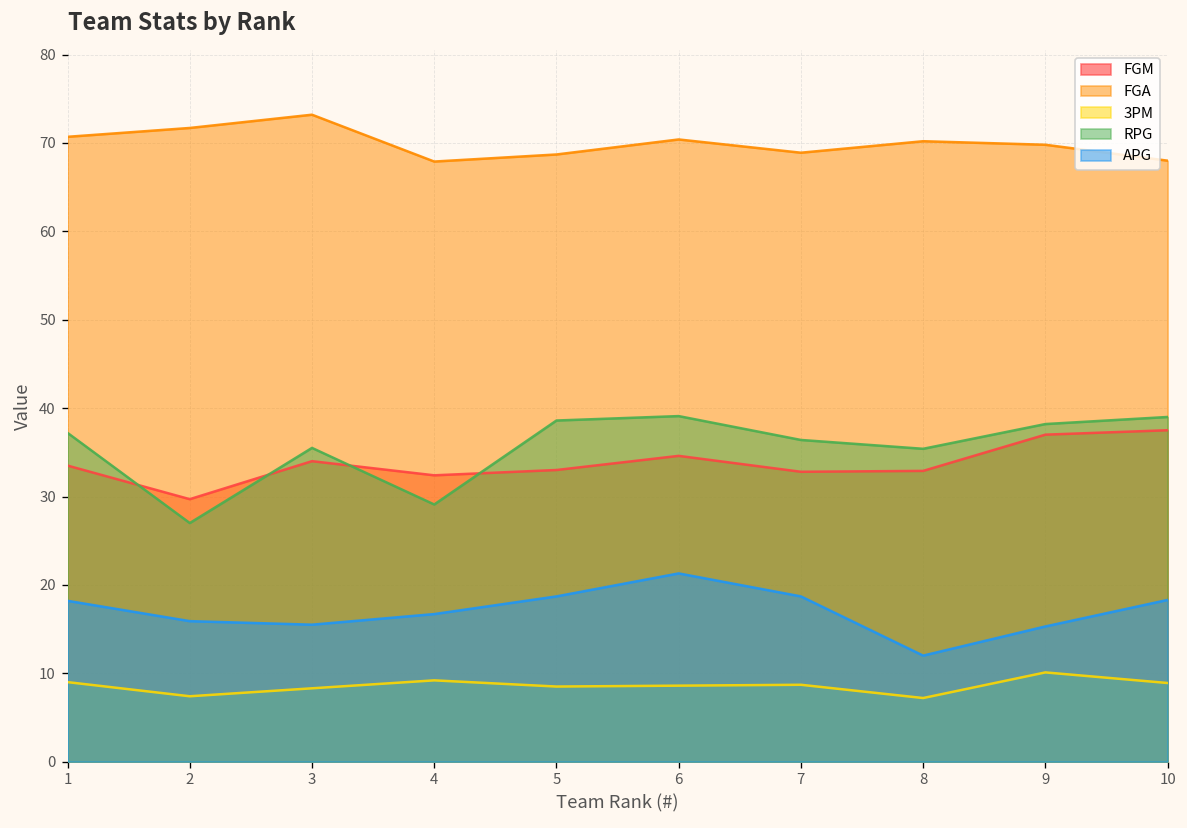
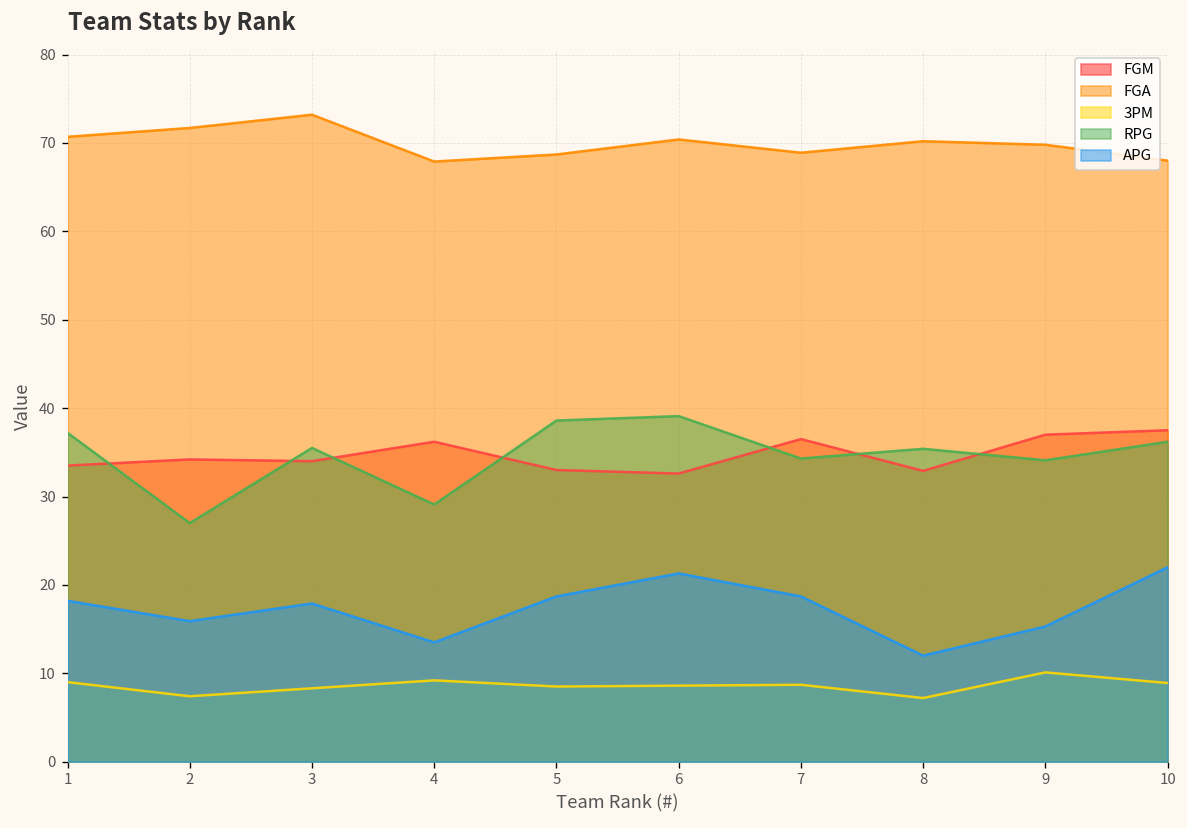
FGM, 2: 30 -> 34
APG, 3: 16 -> 18
FGM, 4: 32 -> 36
APG, 4: 17 -> 14
FGM, 6: 35 -> 33
FGM, 7: 33 -> 37
RPG, 7: 36 -> 34
RPG, 9: 38 -> 34
RPG, 10: 39 -> 36
APG, 10: 18 -> 22
